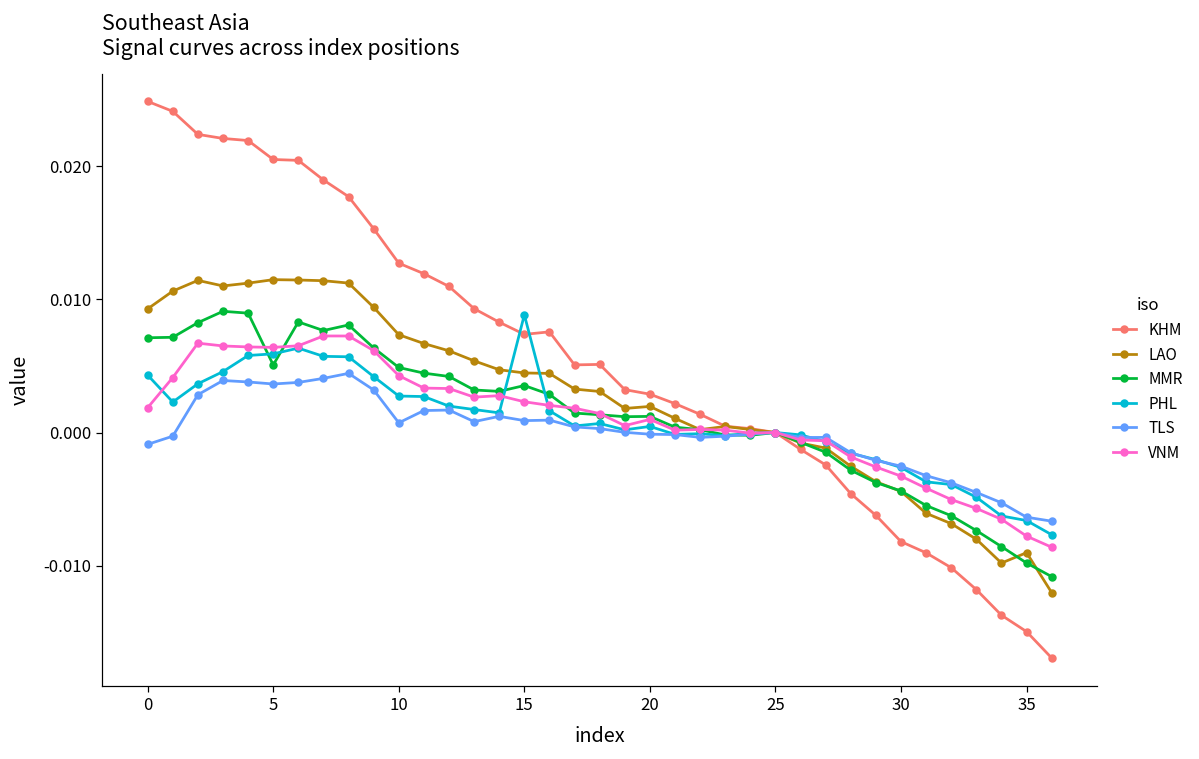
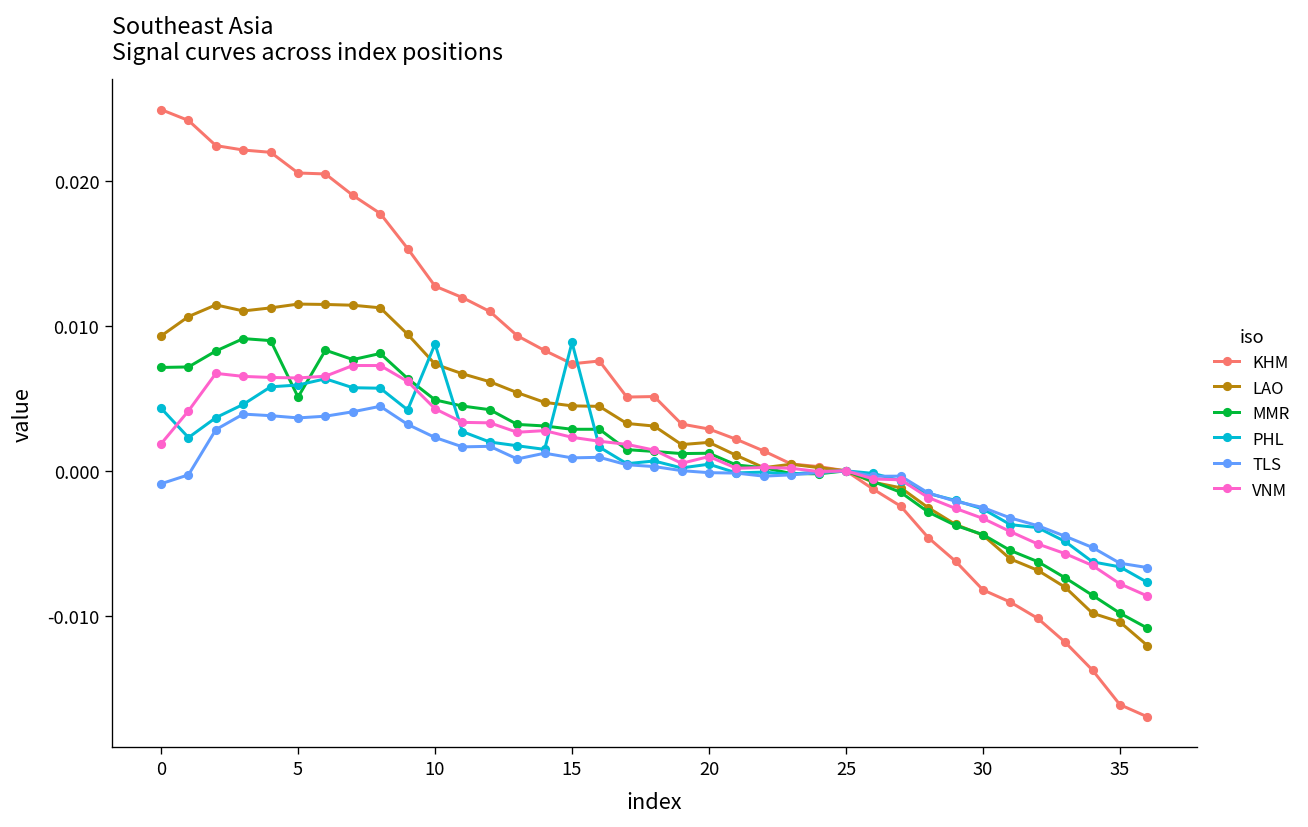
PHL, 10: 0.0027 -> 0.0087
TLS, 10: 0.0007 -> 0.0023
MMR, 15: 0.0035 -> 0.0029
KHM, 35: -0.0150 -> -0.0161
LAO, 35: -0.0090 -> -0.0104
